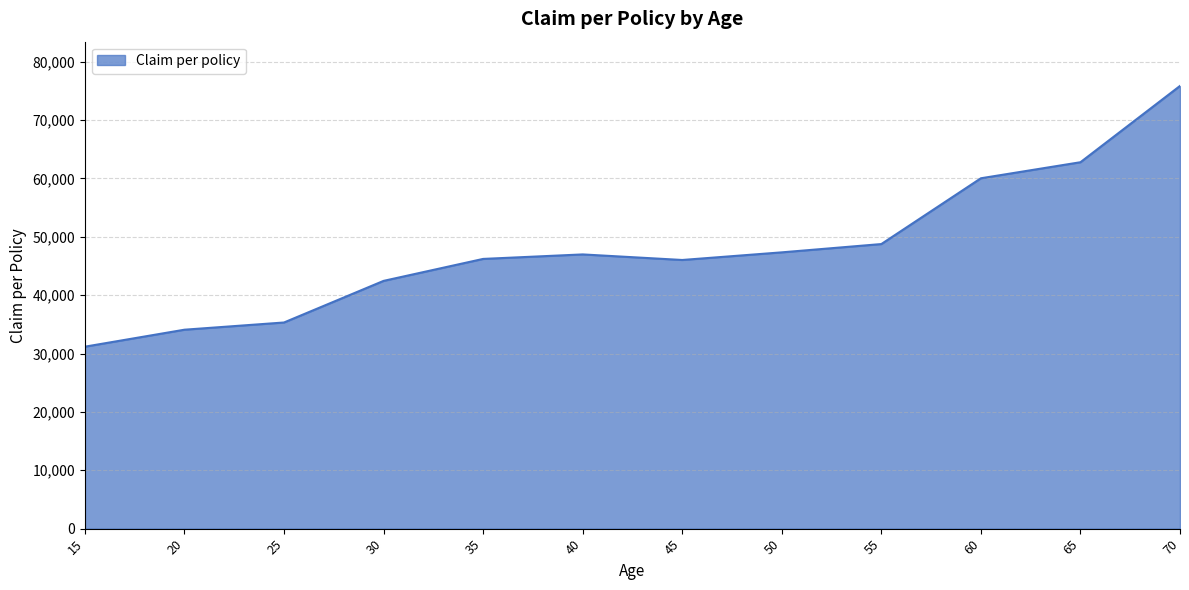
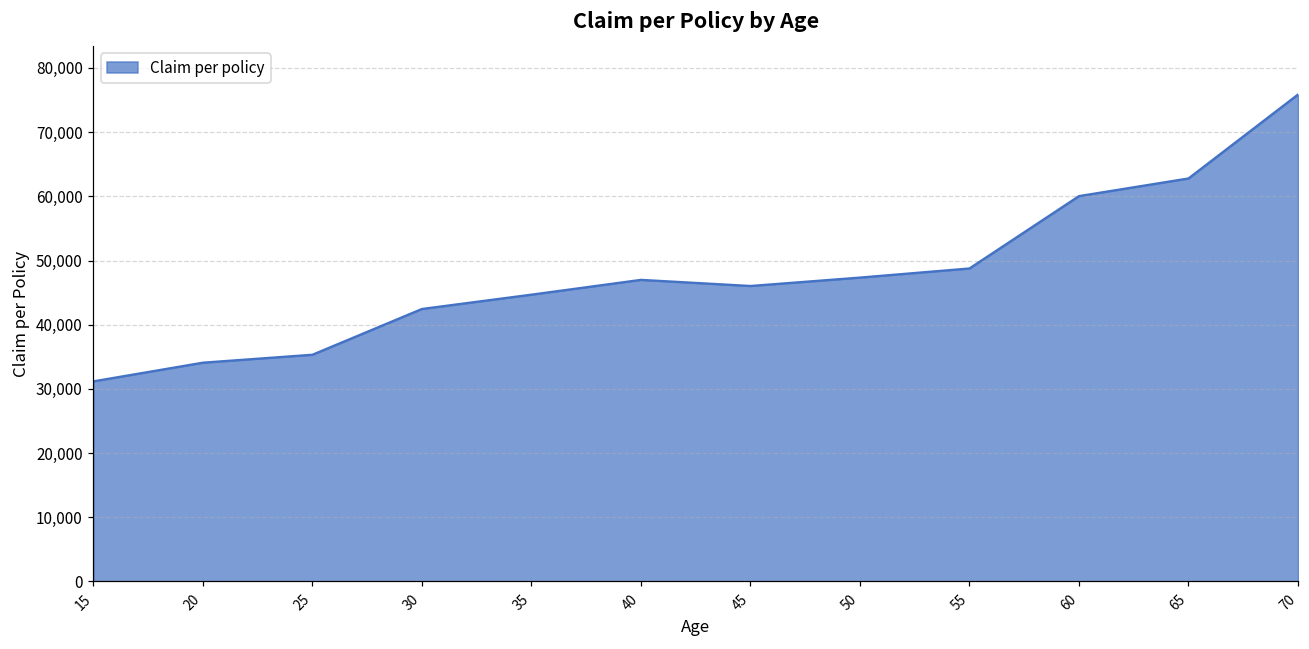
35: 46,000 -> 45,000
